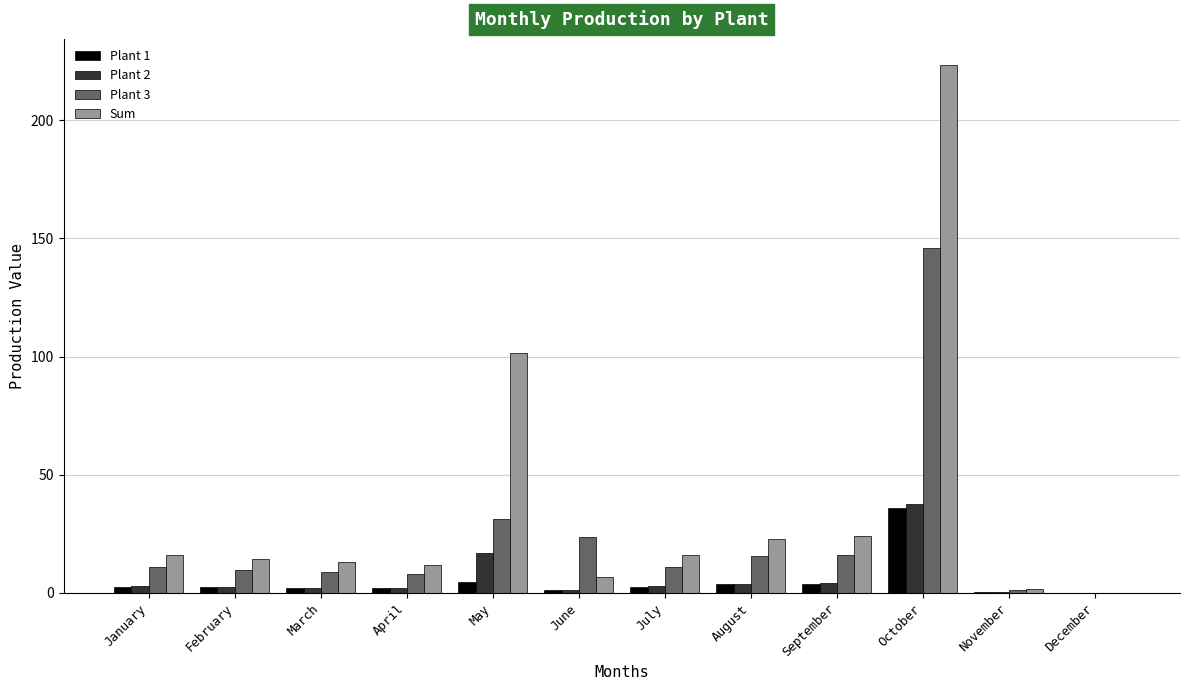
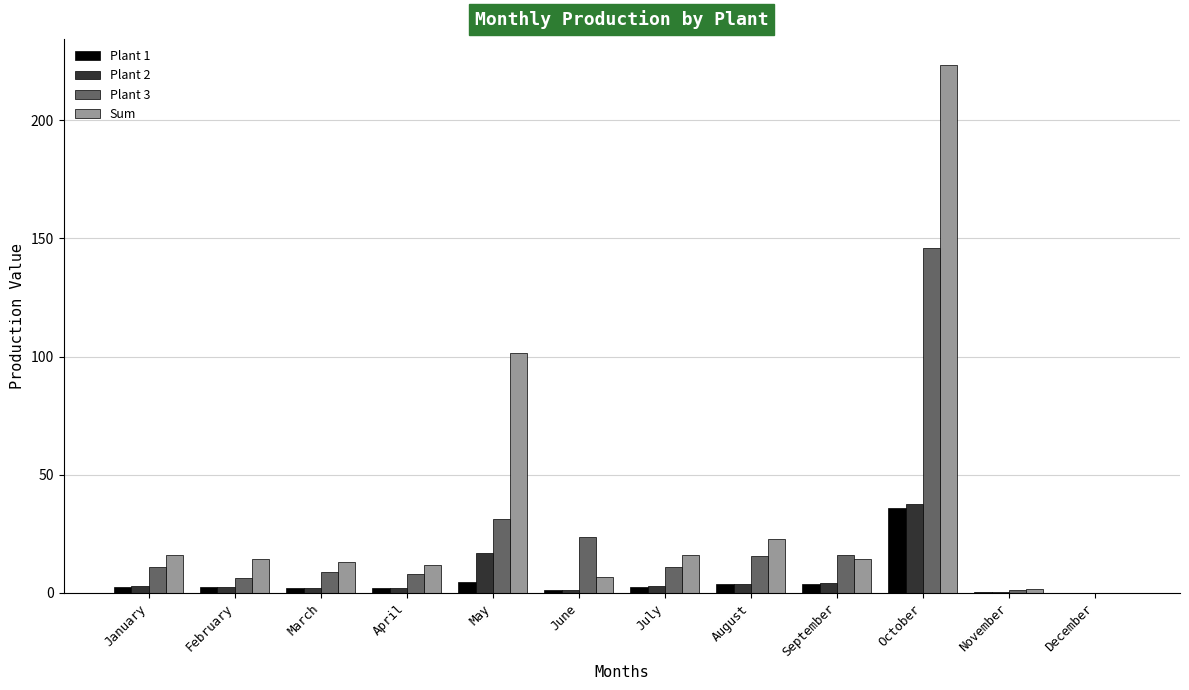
Plant 3, February: 10 -> 6
Sum, September: 24 -> 14
